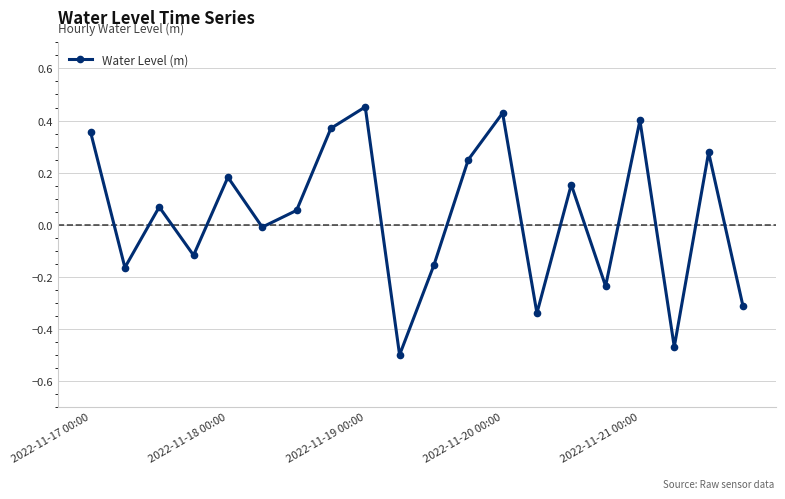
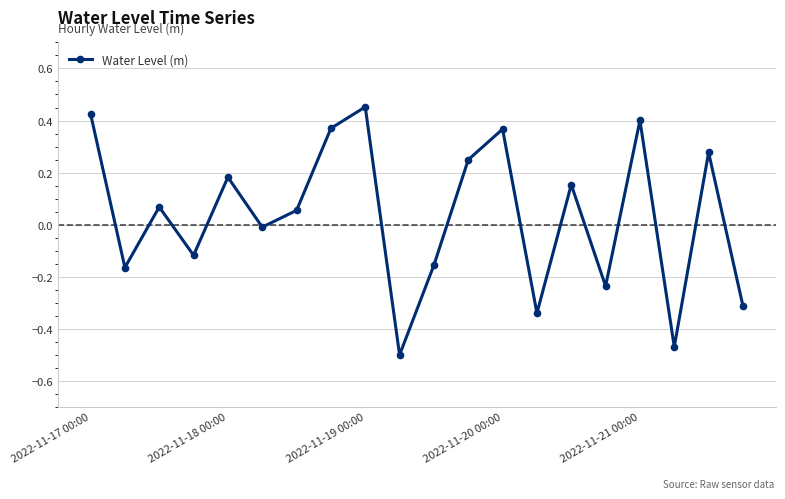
2022-11-17 00:00: 0.36 -> 0.43
2022-11-20 00:00: 0.43 -> 0.37
